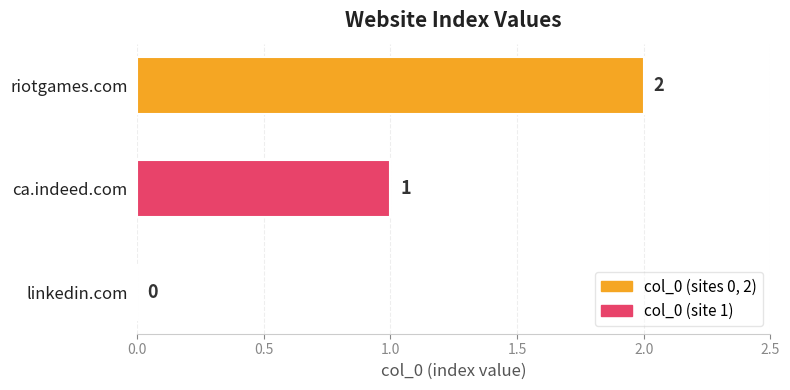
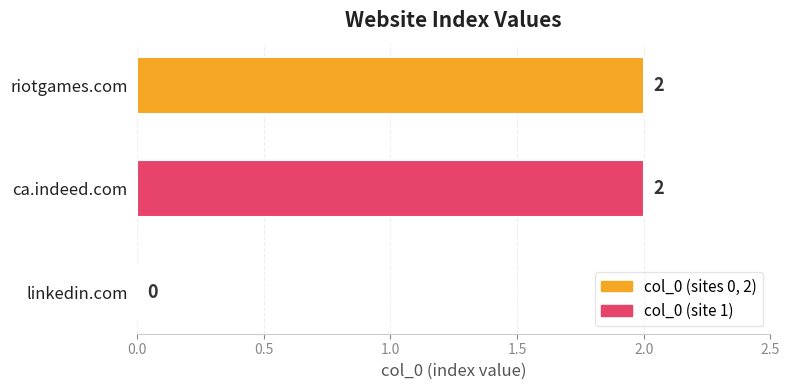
ca.indeed.com: 1 -> 2
